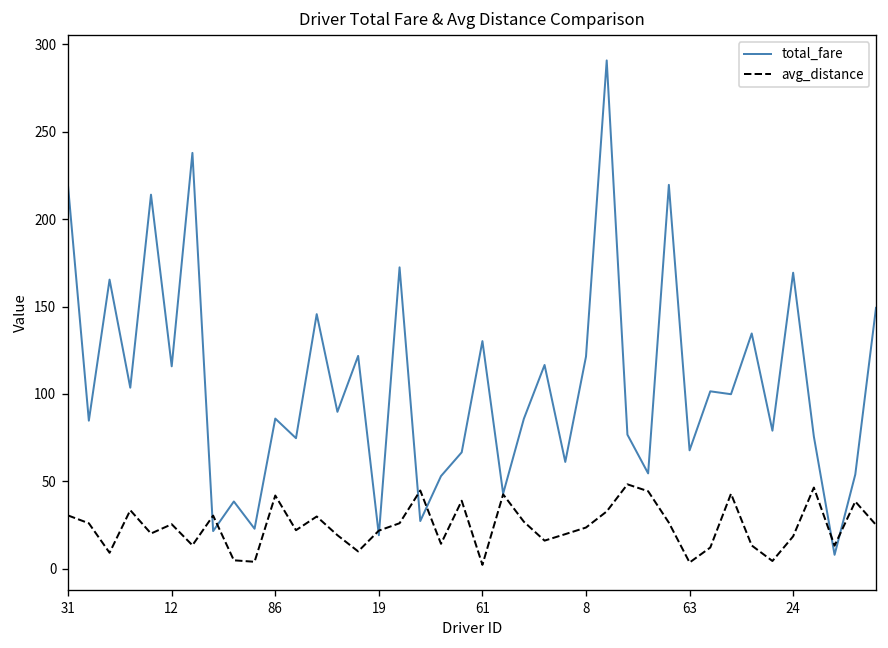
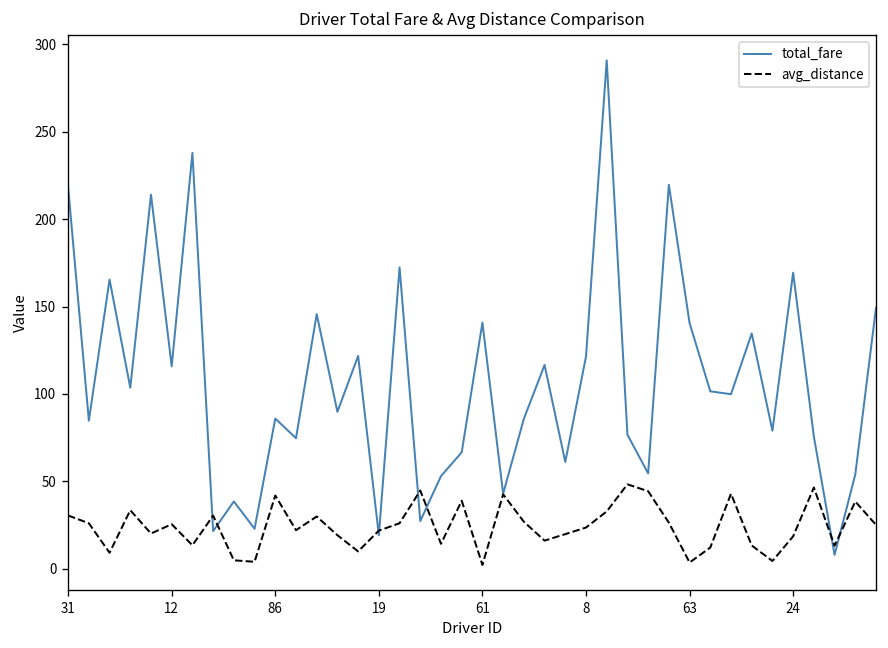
total_fare, 61: 130 -> 141
total_fare, 63: 68 -> 141
